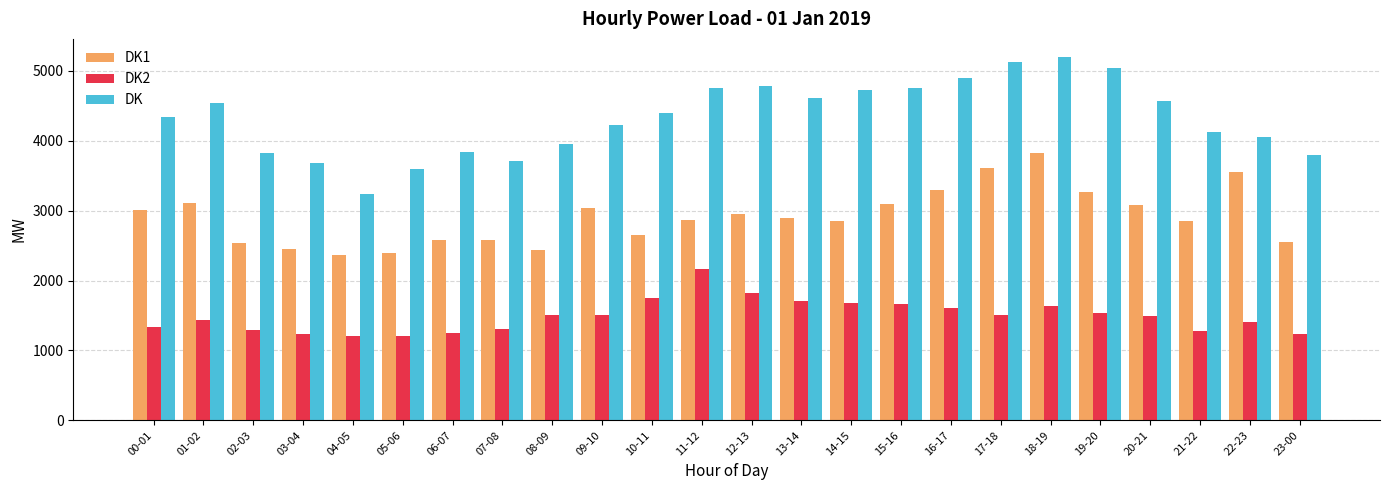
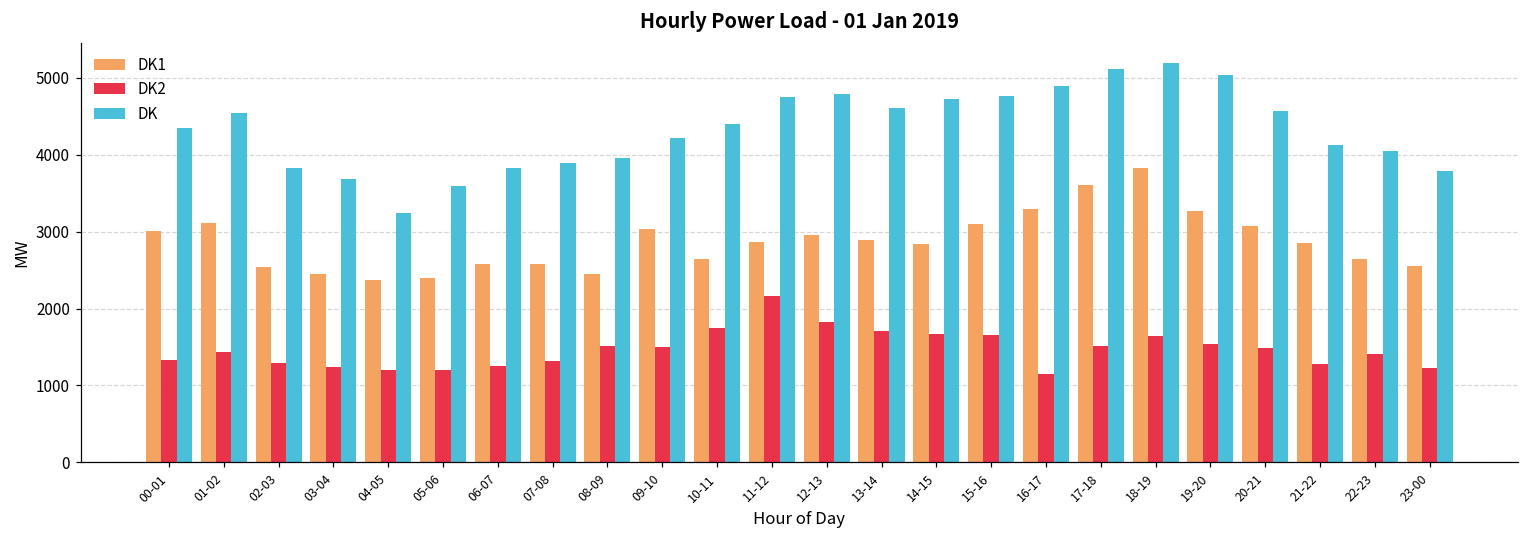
DK, 07-08: 3700 -> 3900
DK2, 16-17: 1600 -> 1100
DK1, 22-23: 3600 -> 2600
